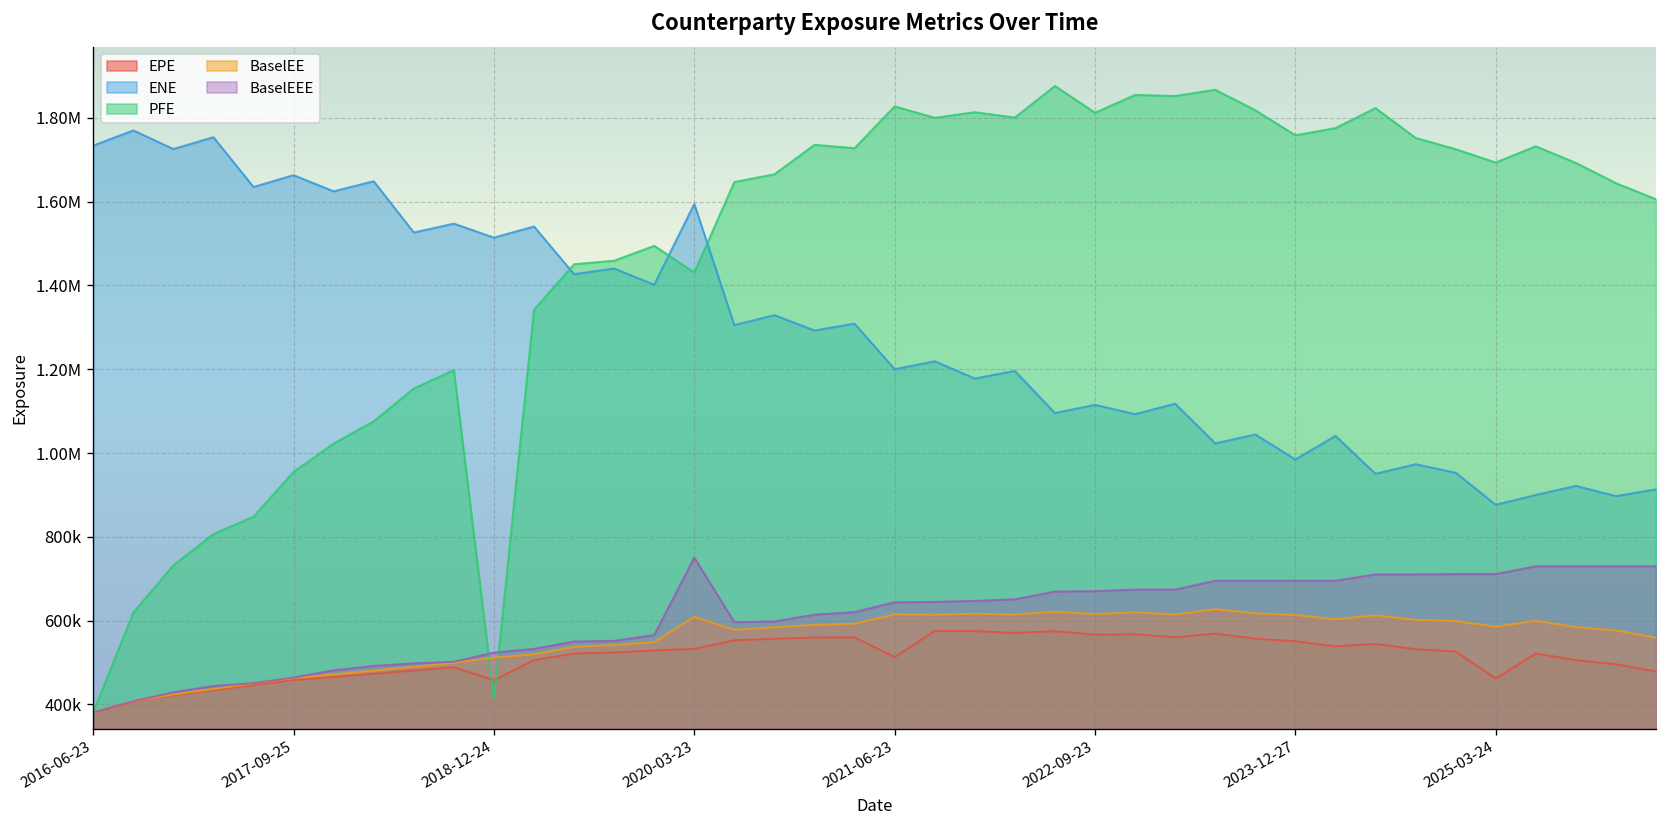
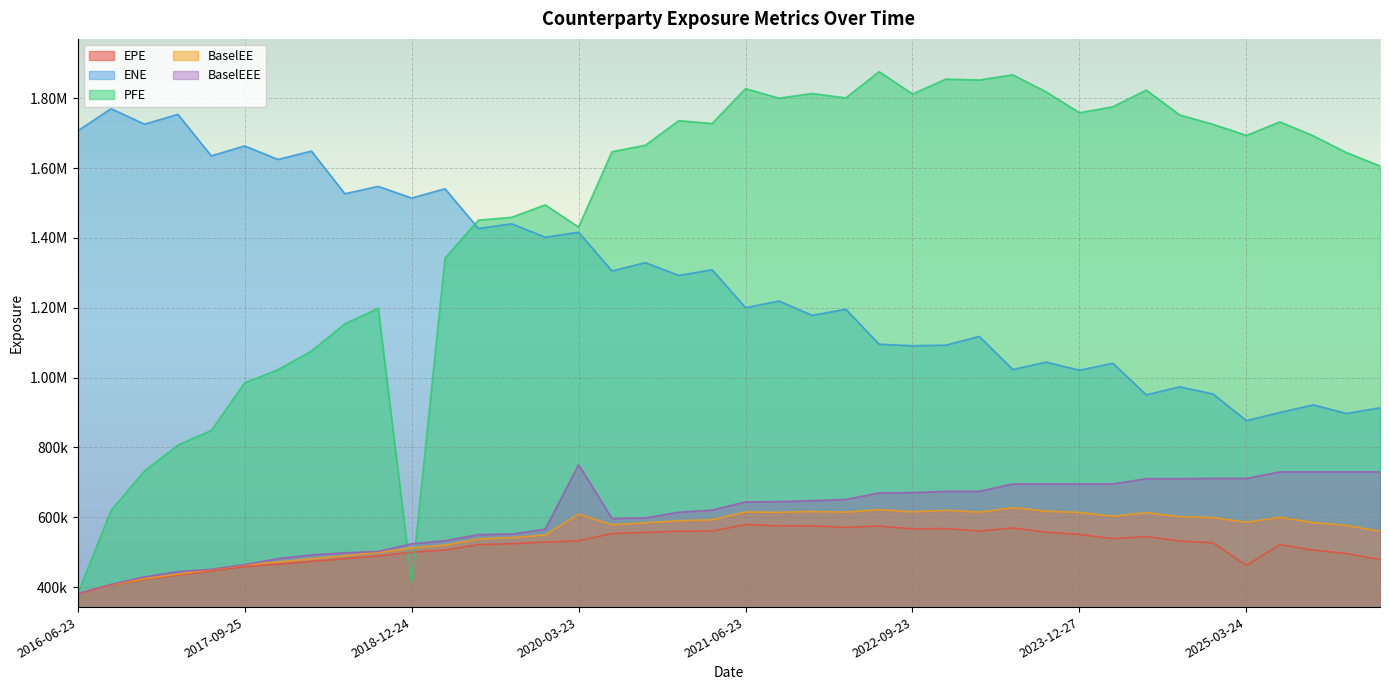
ENE, 2016-06-23: 1730000 -> 1710000
PFE, 2017-09-25: 960000 -> 980000
EPE, 2018-12-24: 460000 -> 500000
ENE, 2020-03-23: 1590000 -> 1420000
EPE, 2021-06-23: 510000 -> 580000
ENE, 2022-09-23: 1120000 -> 1090000
ENE, 2023-12-27: 980000 -> 1020000
